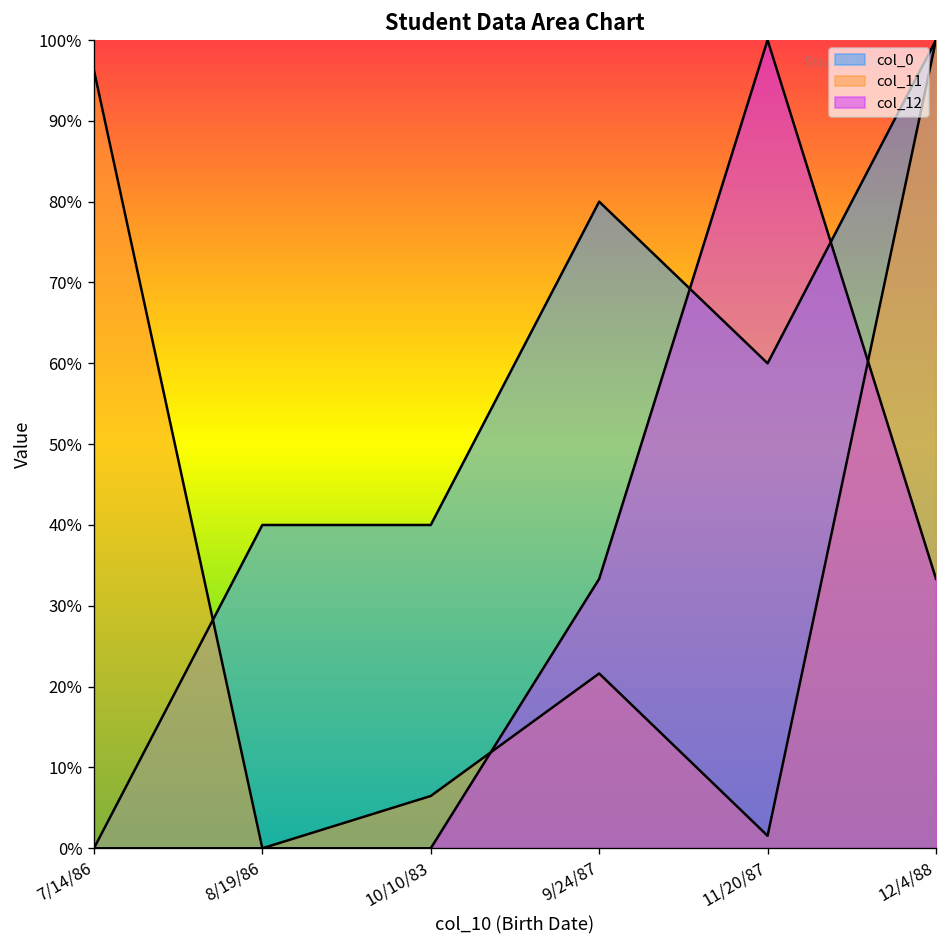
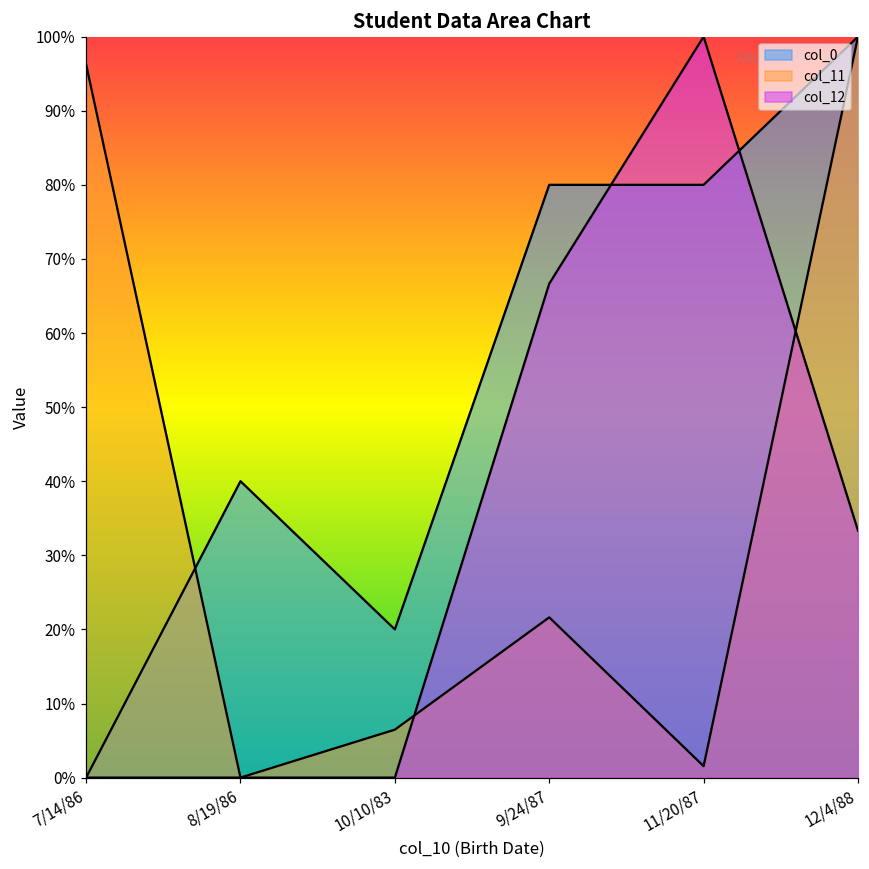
col_0, 10/10/83: 40% -> 20%
col_12, 9/24/87: 33% -> 67%
col_0, 11/20/87: 60% -> 80%
